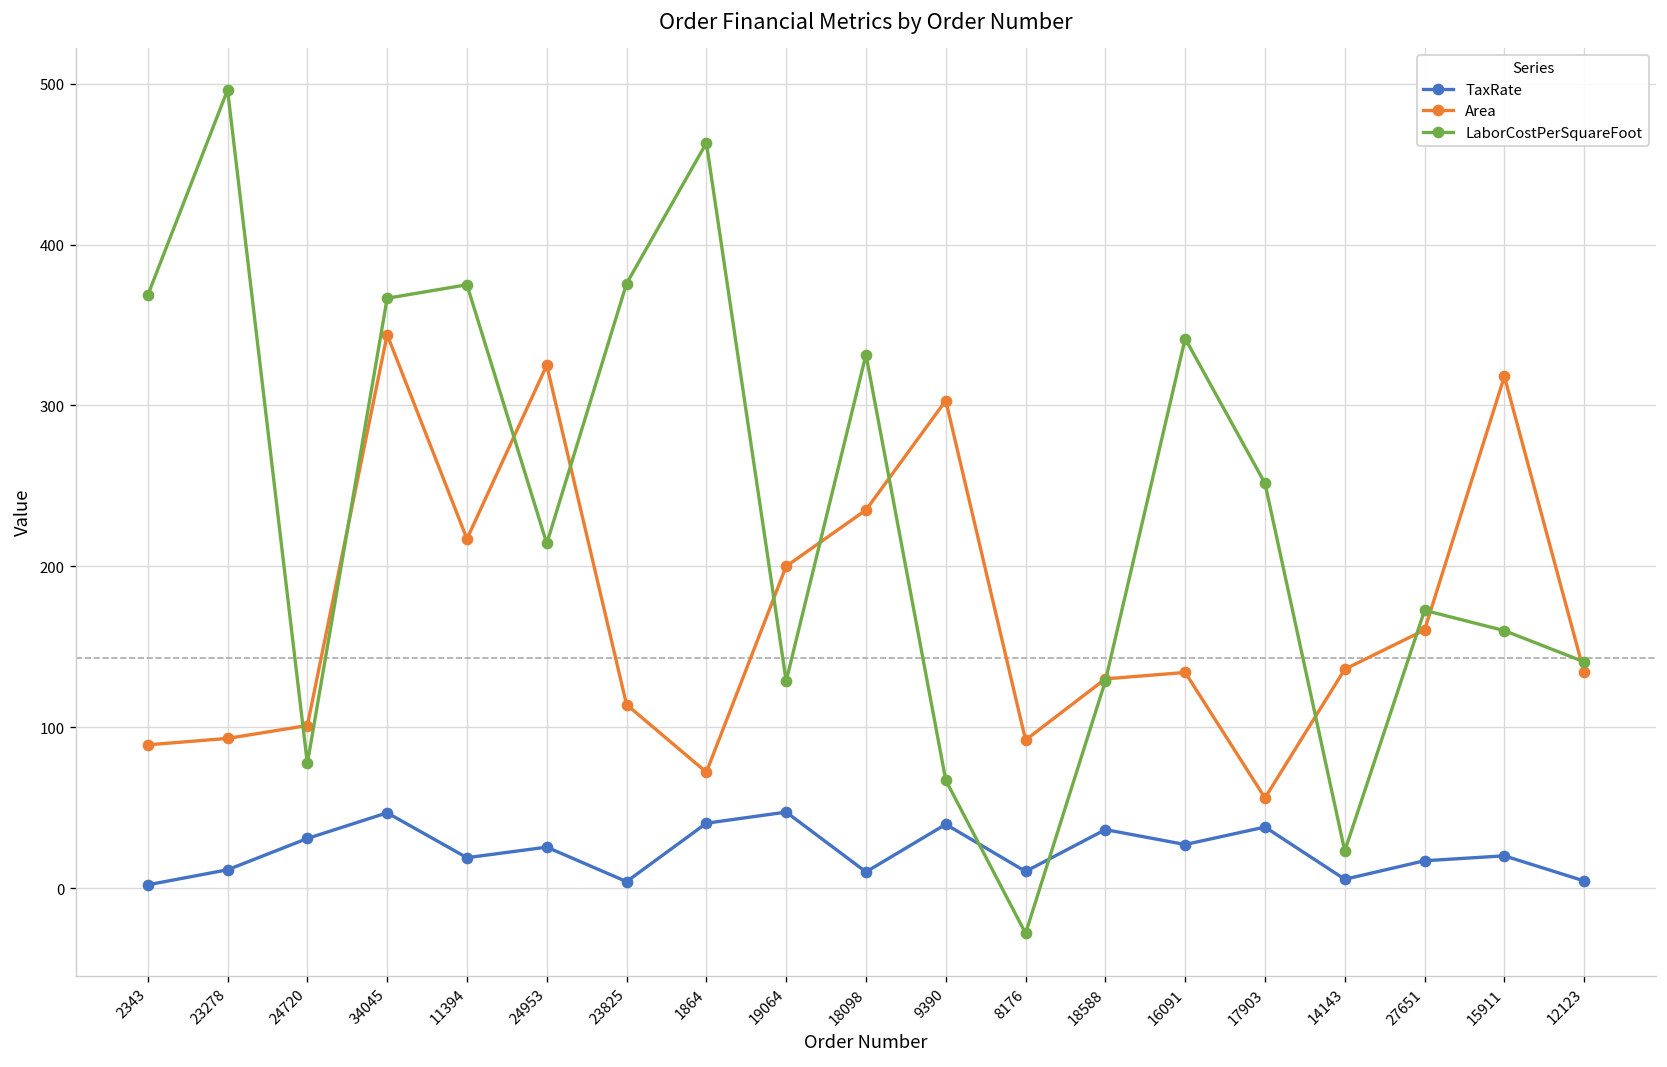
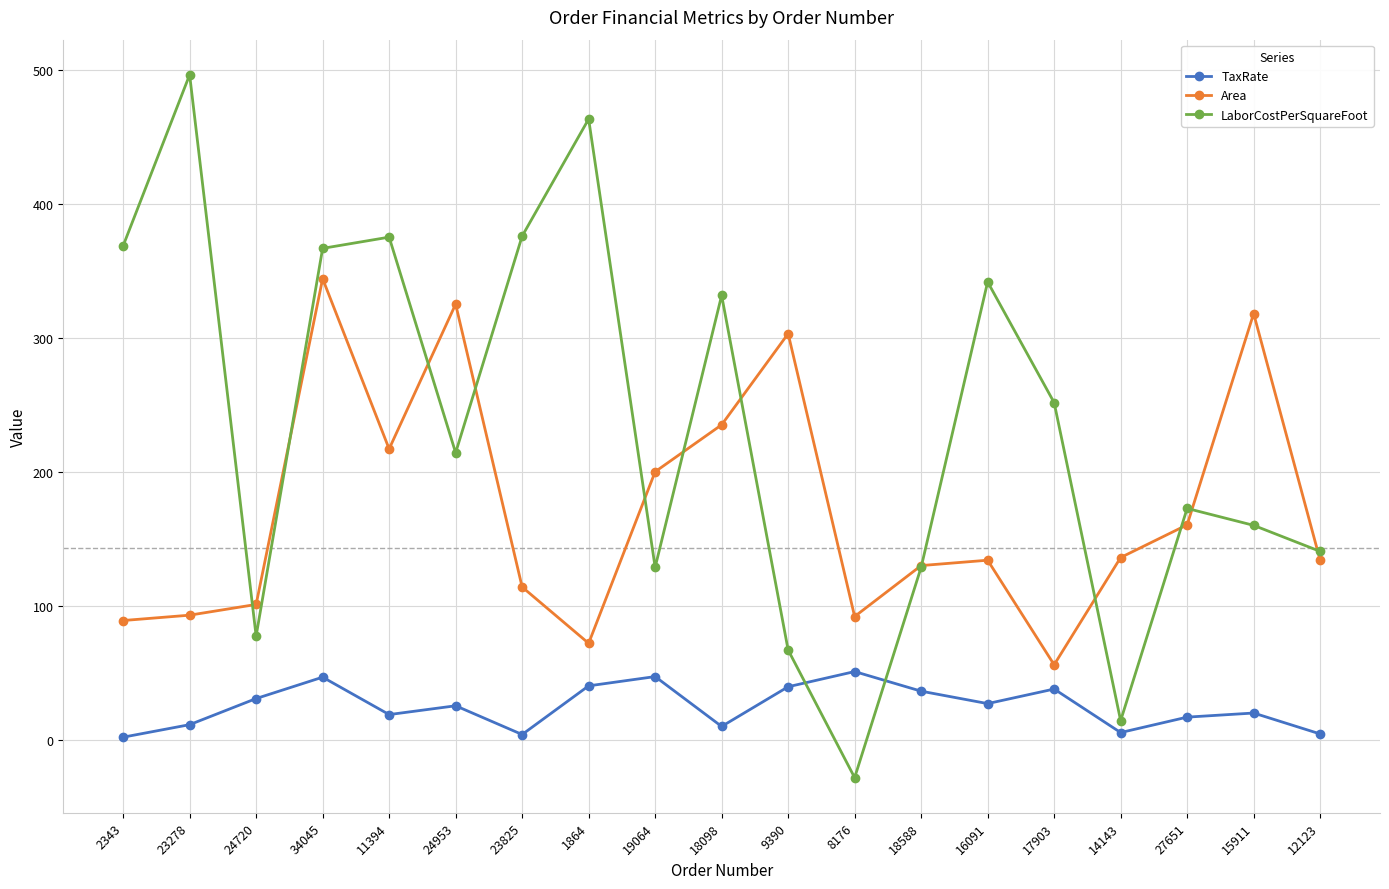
TaxRate, 8176: 10 -> 51
LaborCostPerSquareFoot, 14143: 23 -> 14
